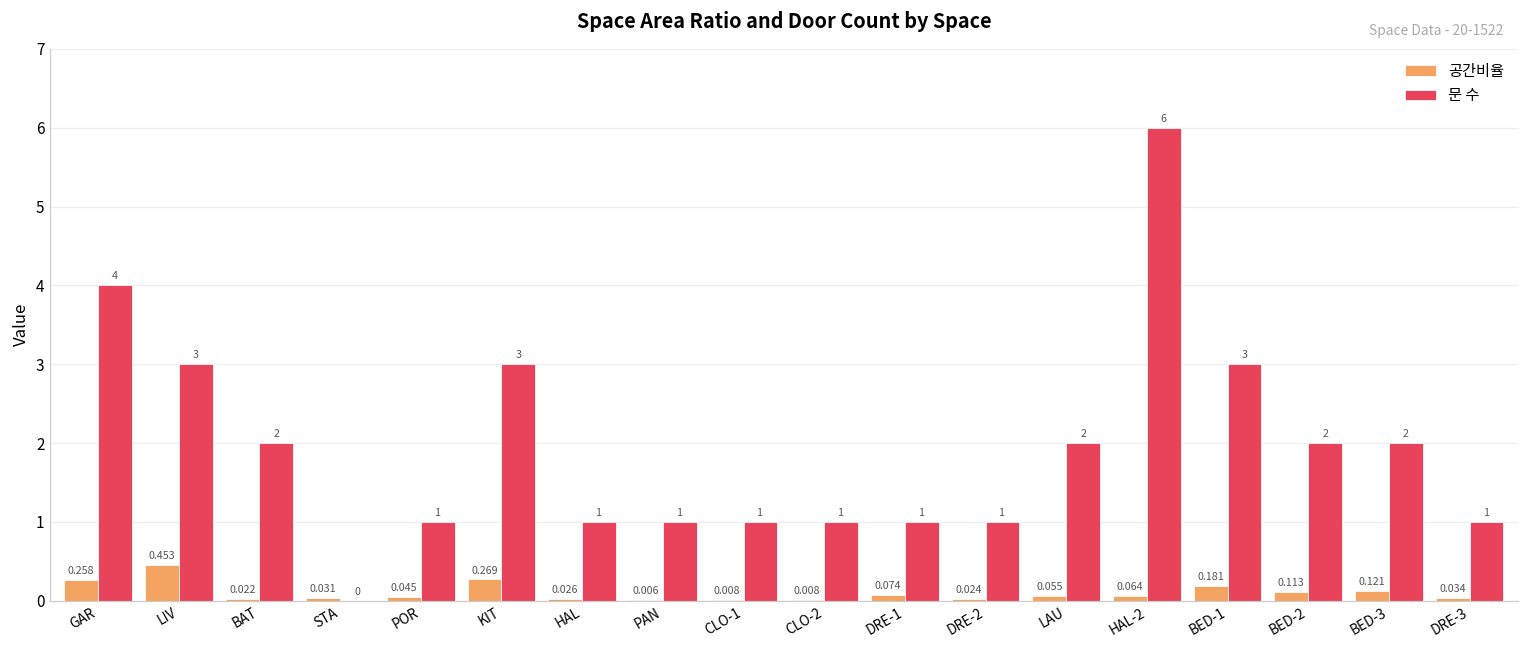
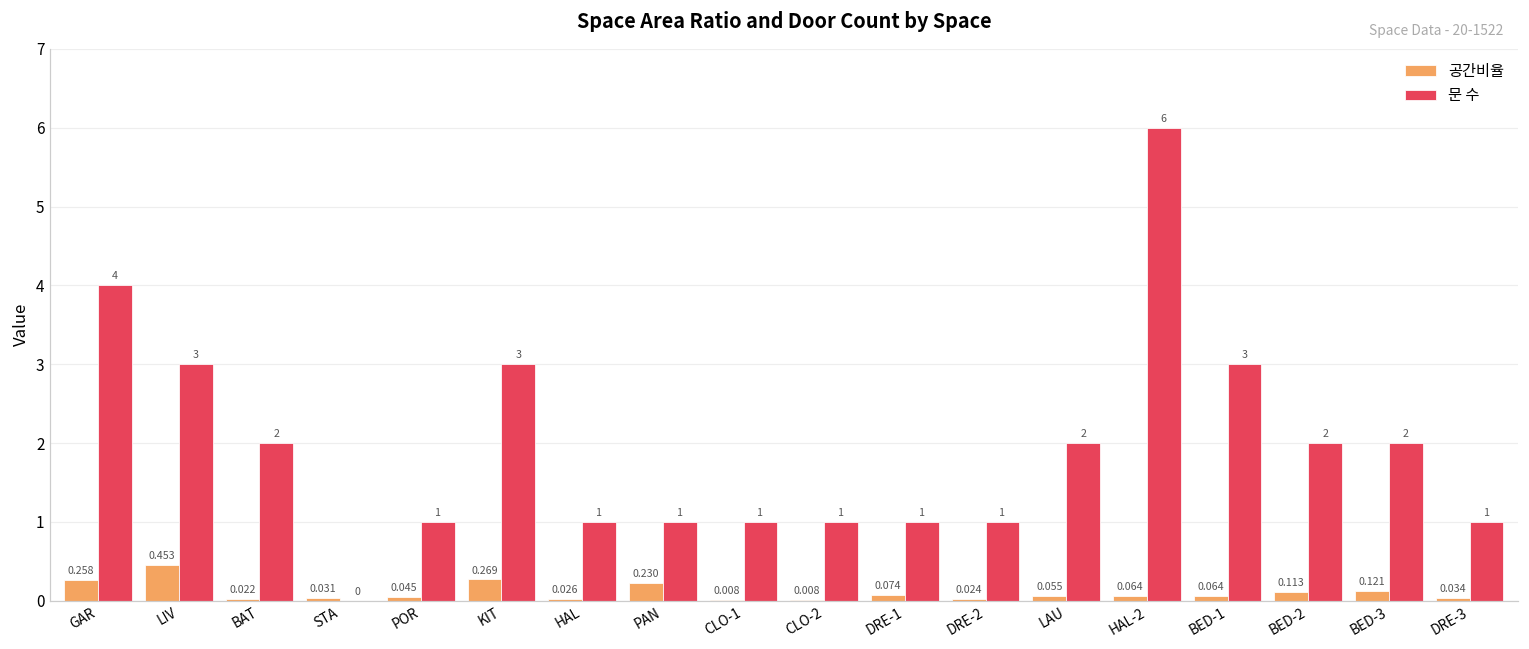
공간비율, PAN: 0.006 -> 0.230
공간비율, BED-1: 0.181 -> 0.064
